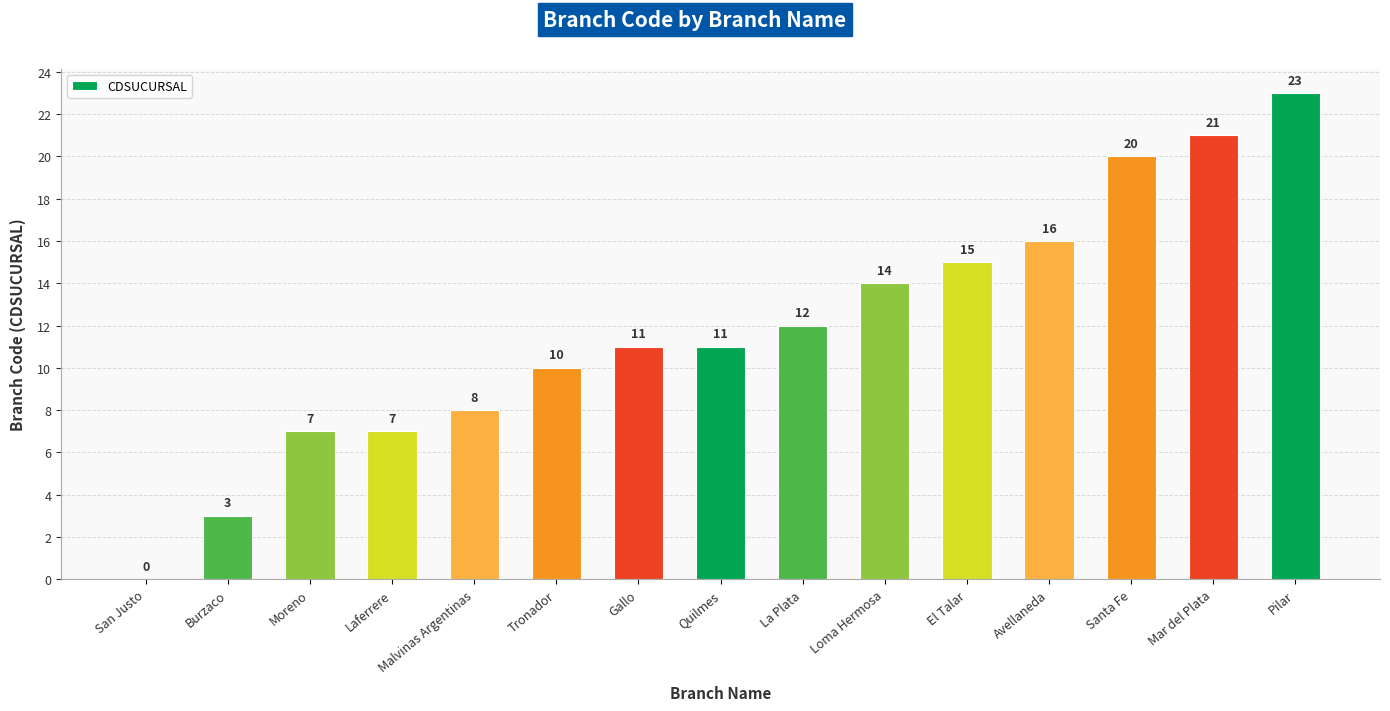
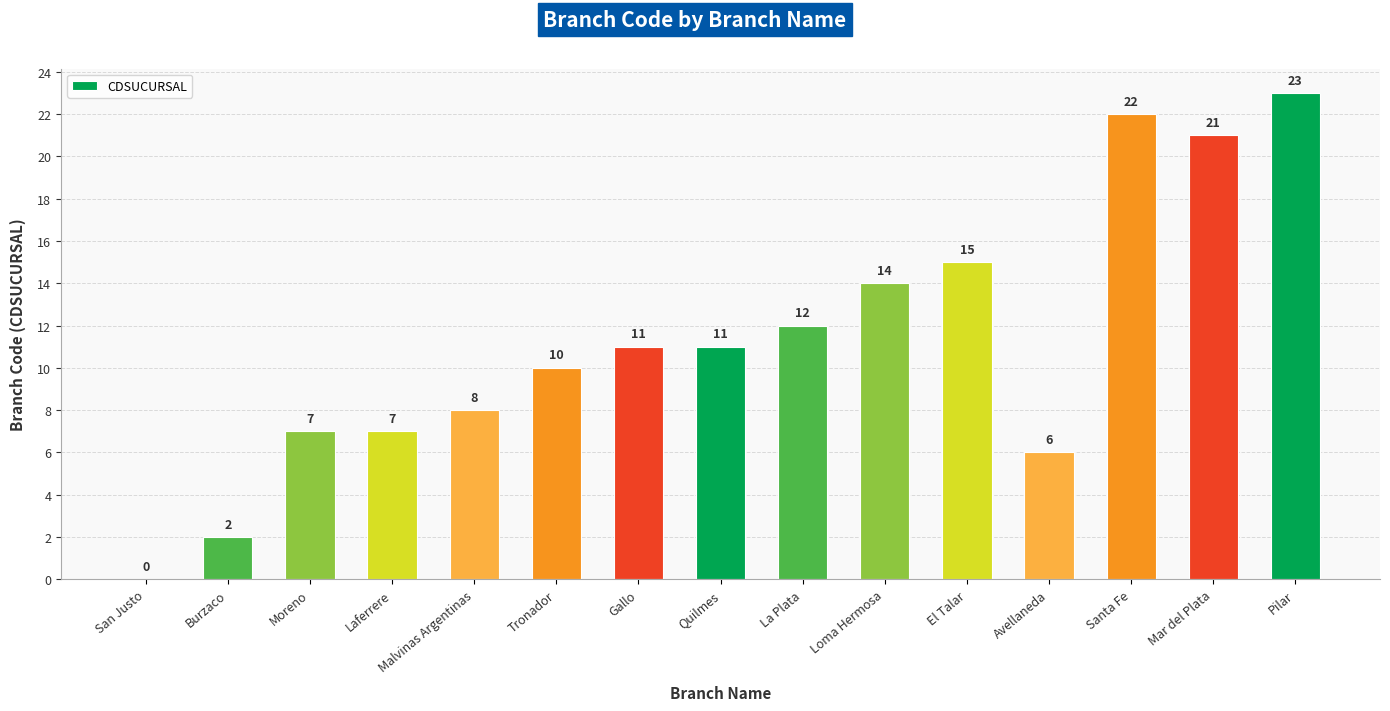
Burzaco: 3 -> 2
Avellaneda: 16 -> 6
Santa Fe: 20 -> 22
